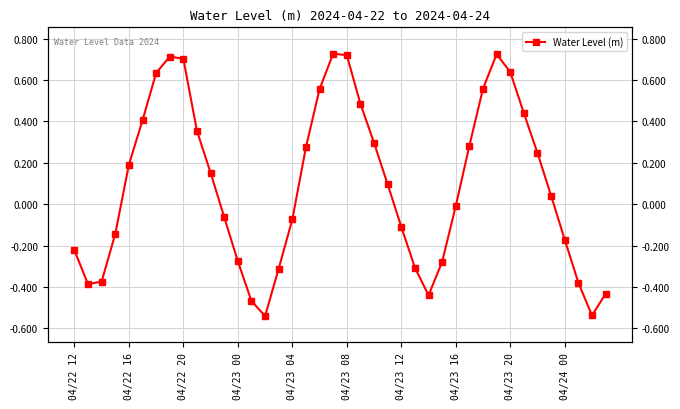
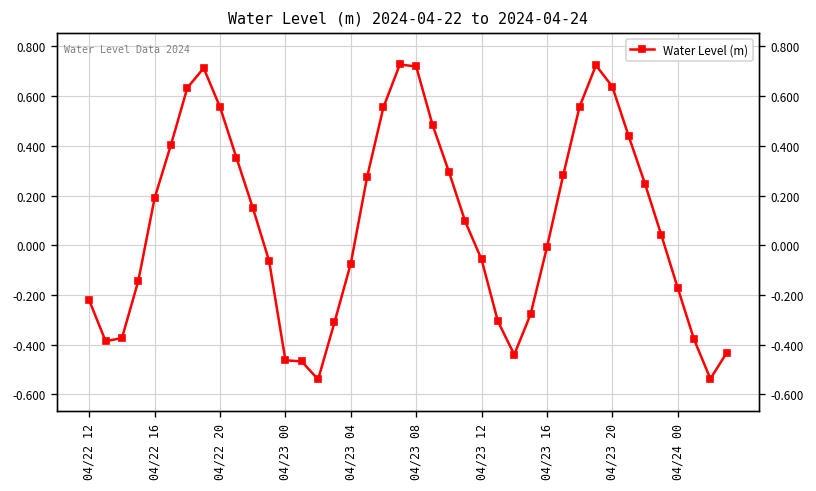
04/22 20: 0.70 -> 0.56
04/23 00: -0.28 -> -0.46
04/23 12: -0.11 -> -0.06
